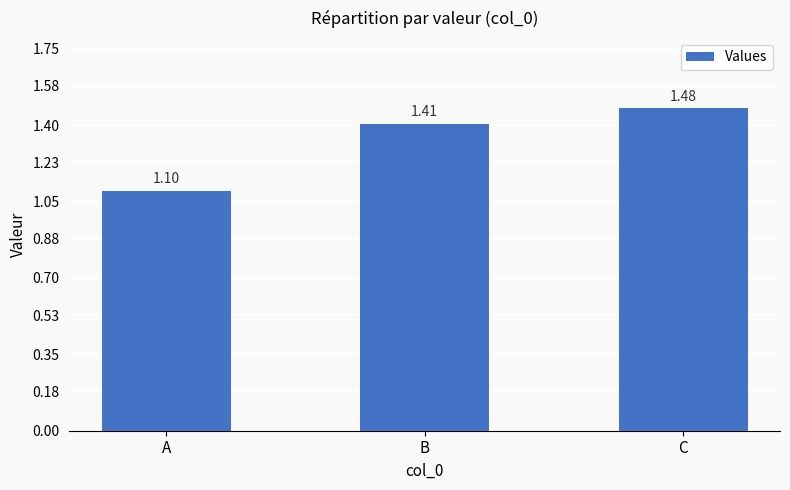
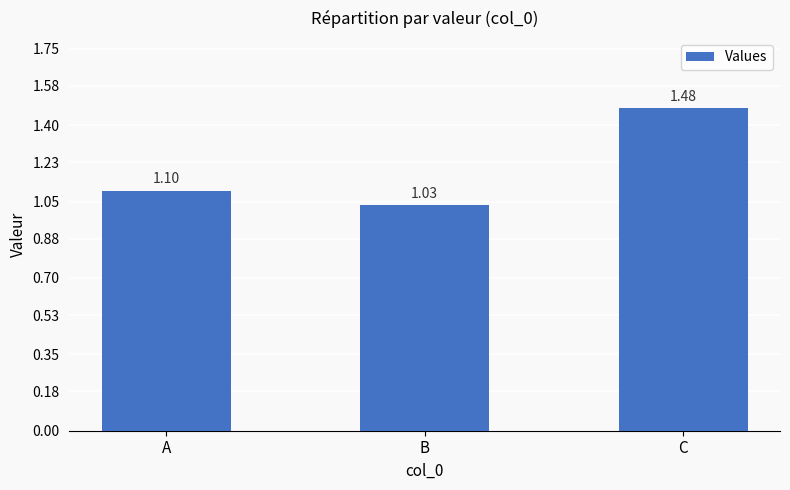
B: 1.41 -> 1.03
